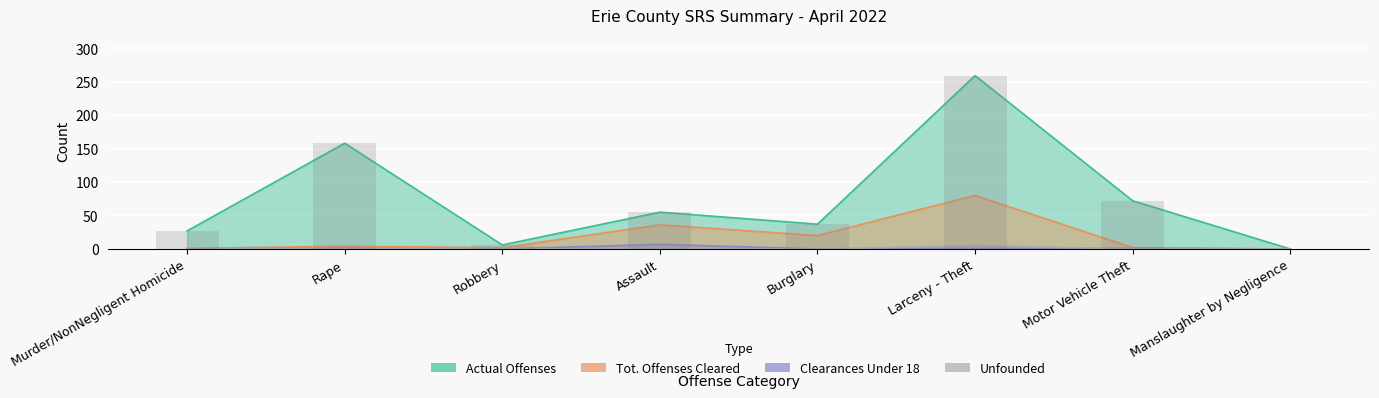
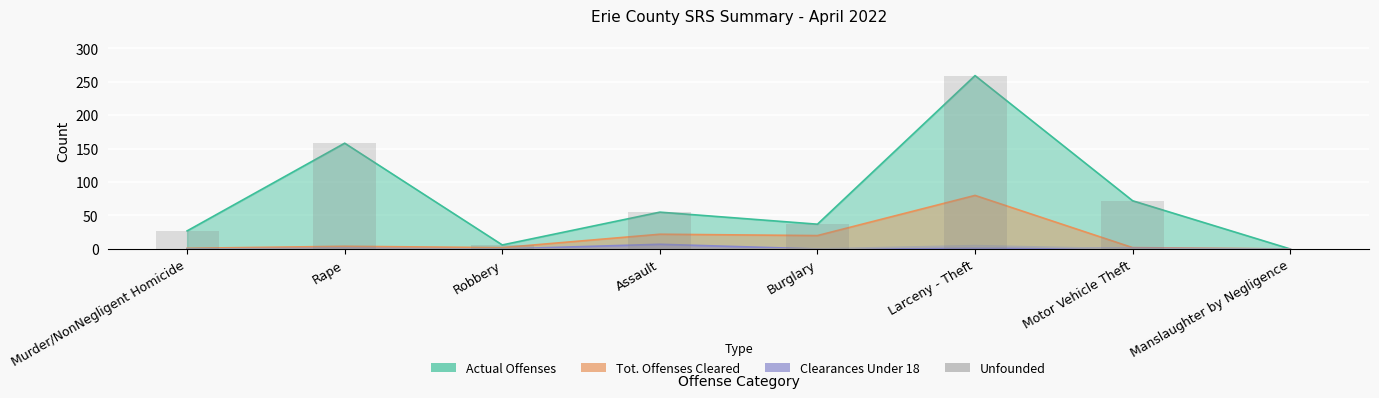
Tot. Offenses Cleared, Assault: 40 -> 20
